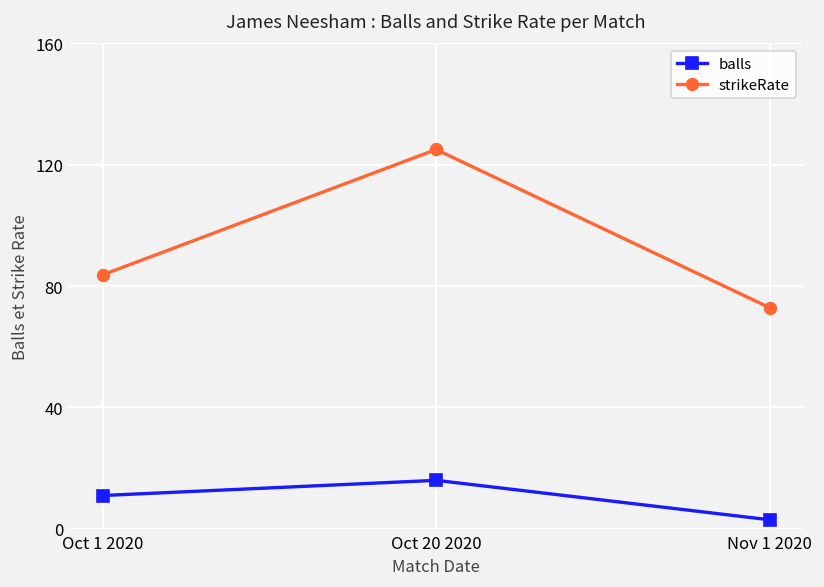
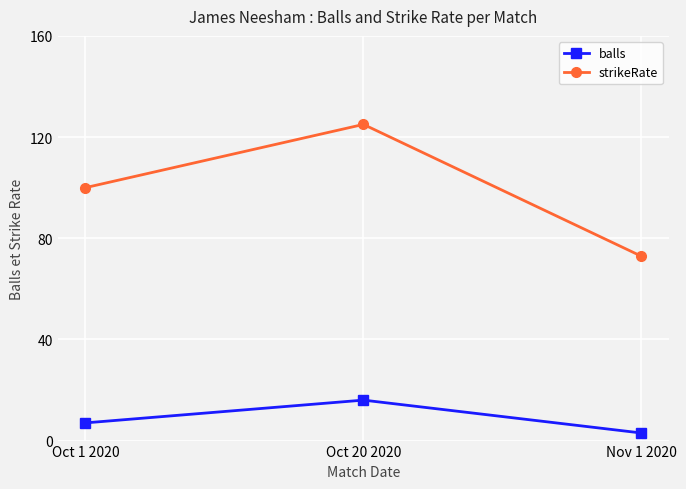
balls, Oct 1 2020: 11 -> 7
strikeRate, Oct 1 2020: 84 -> 100
